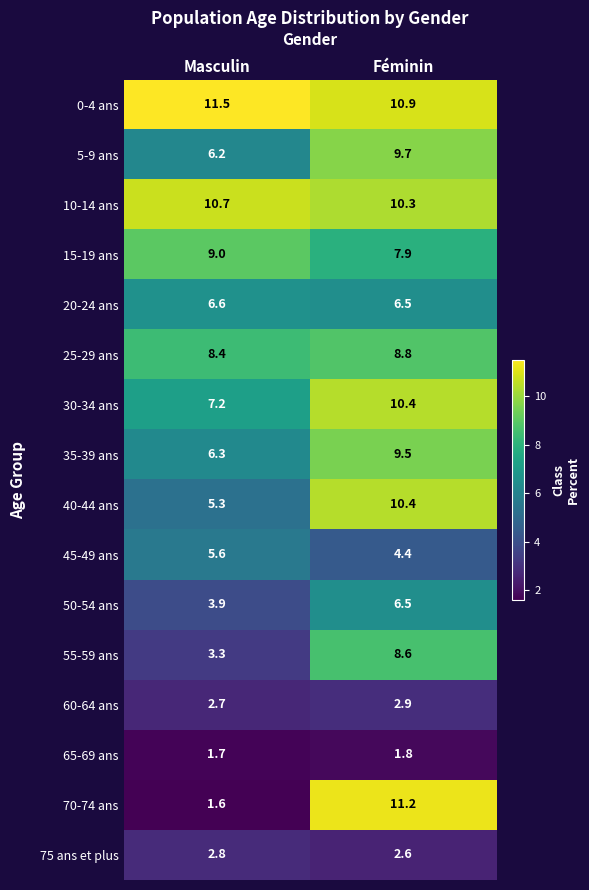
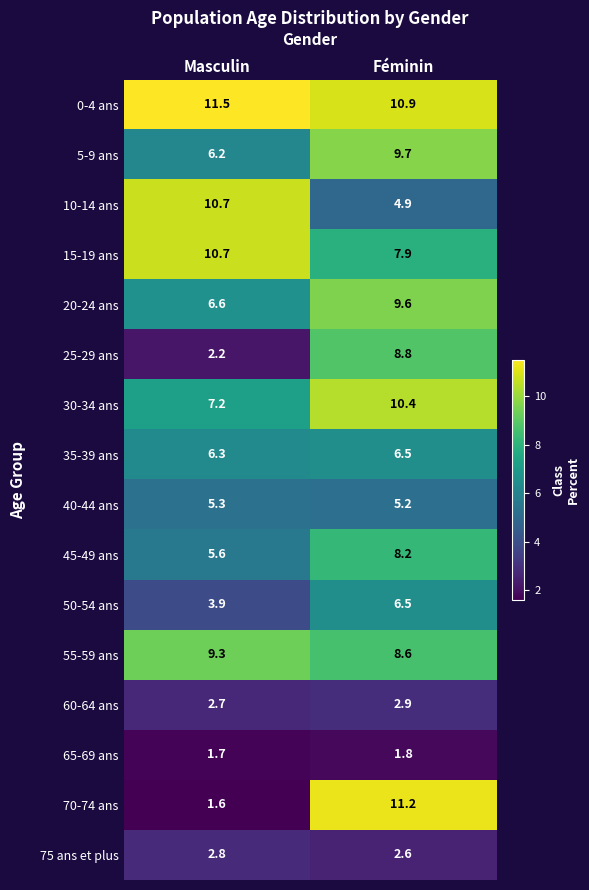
10-14 ans, Féminin: 10.3 -> 4.9
15-19 ans, Masculin: 9.0 -> 10.7
20-24 ans, Féminin: 6.5 -> 9.6
25-29 ans, Masculin: 8.4 -> 2.2
35-39 ans, Féminin: 9.5 -> 6.5
40-44 ans, Féminin: 10.4 -> 5.2
45-49 ans, Féminin: 4.4 -> 8.2
55-59 ans, Masculin: 3.3 -> 9.3
